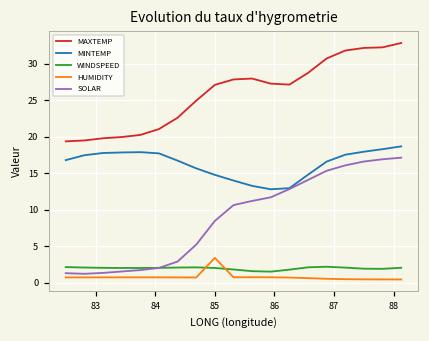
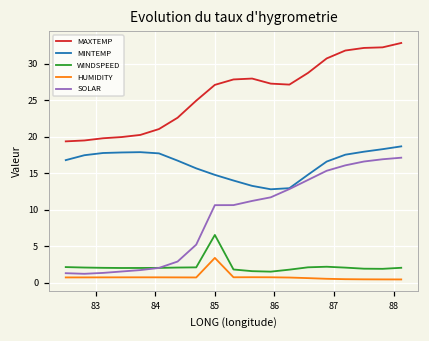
WINDSPEED, 85: 2 -> 7
SOLAR, 85: 8 -> 11
